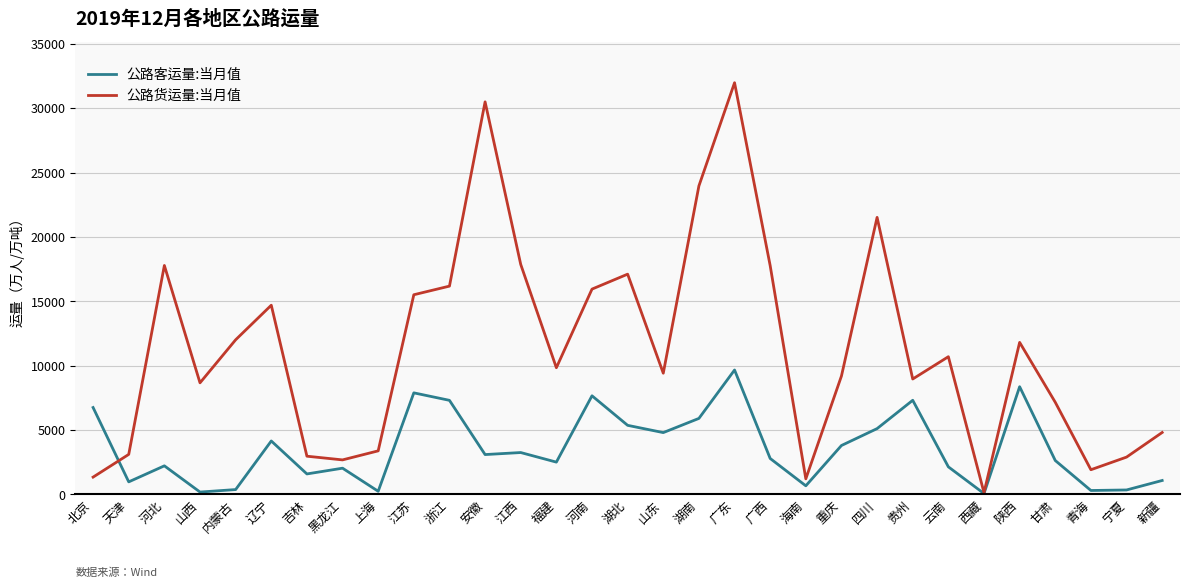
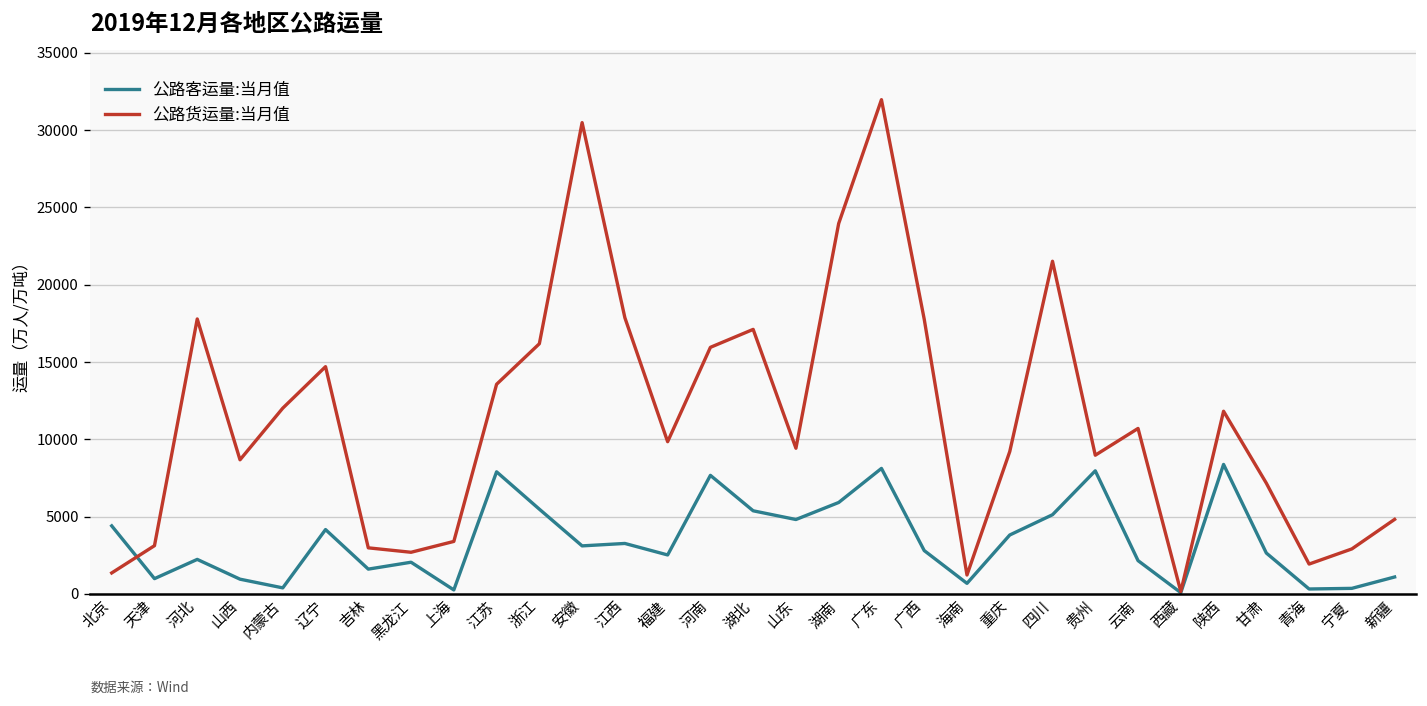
公路客运量:当月值, 北京: 6800 -> 4400
公路客运量:当月值, 山西: 200 -> 900
公路货运量:当月值, 江苏: 15500 -> 13600
公路客运量:当月值, 浙江: 7300 -> 5500
公路客运量:当月值, 广东: 9700 -> 8100
公路客运量:当月值, 贵州: 7300 -> 8000
